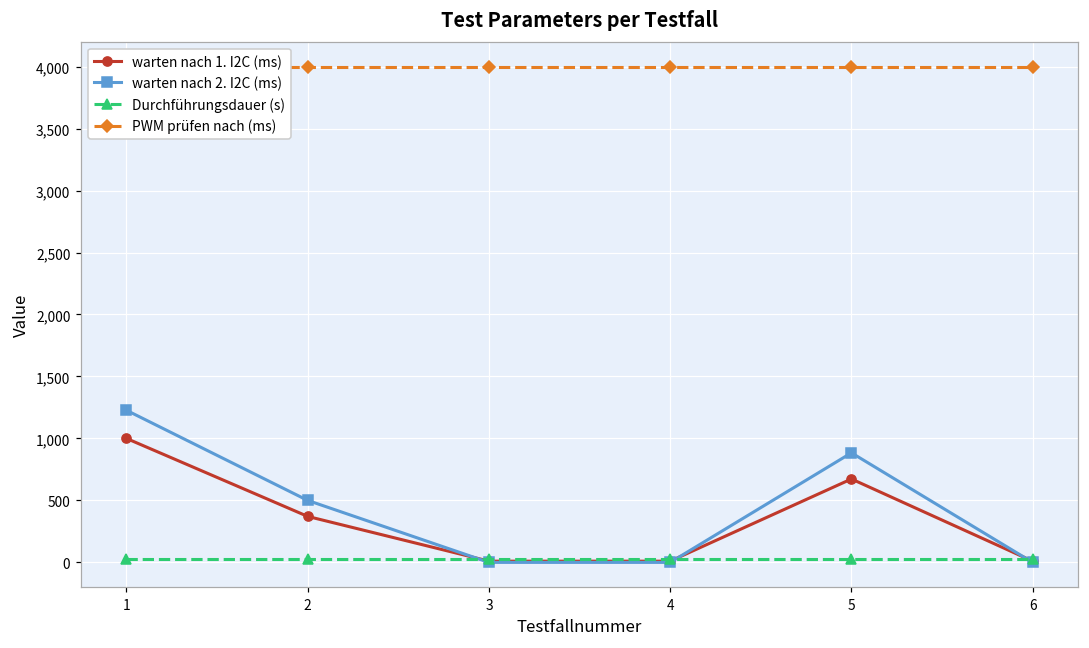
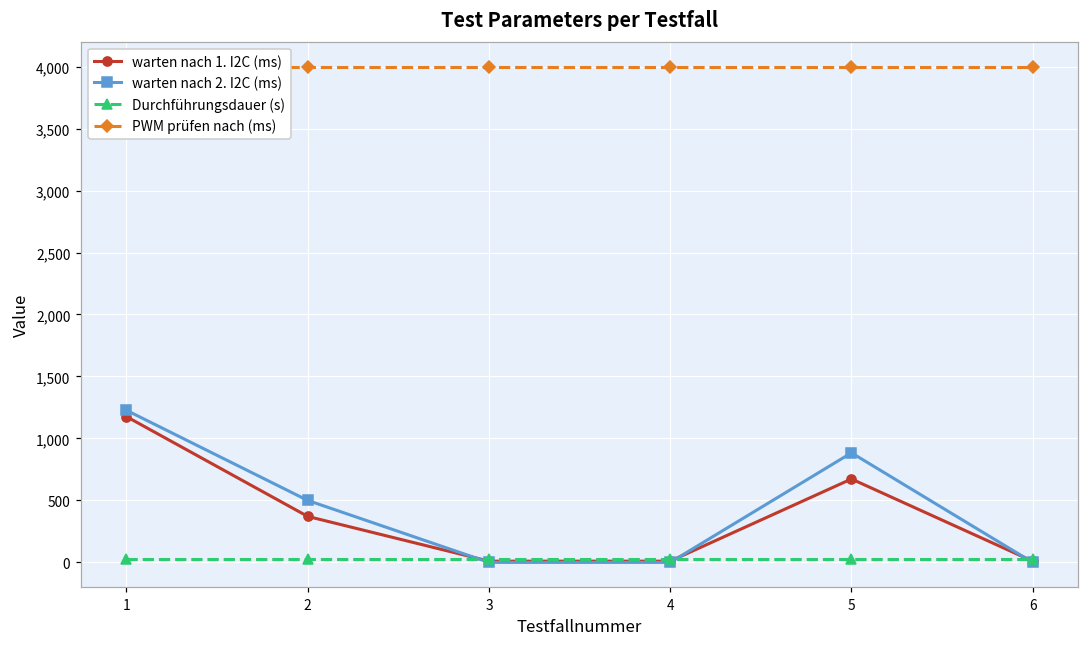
warten nach 1. I2C (ms), 1: 1,000 -> 1,180
